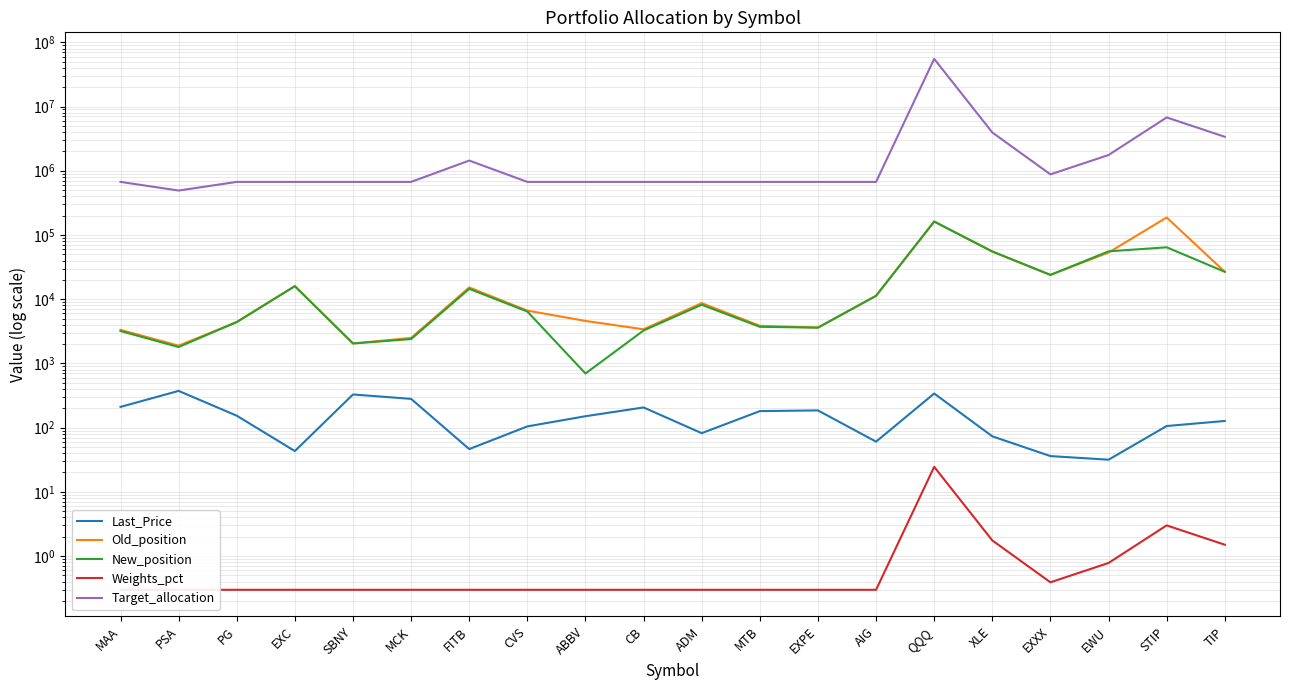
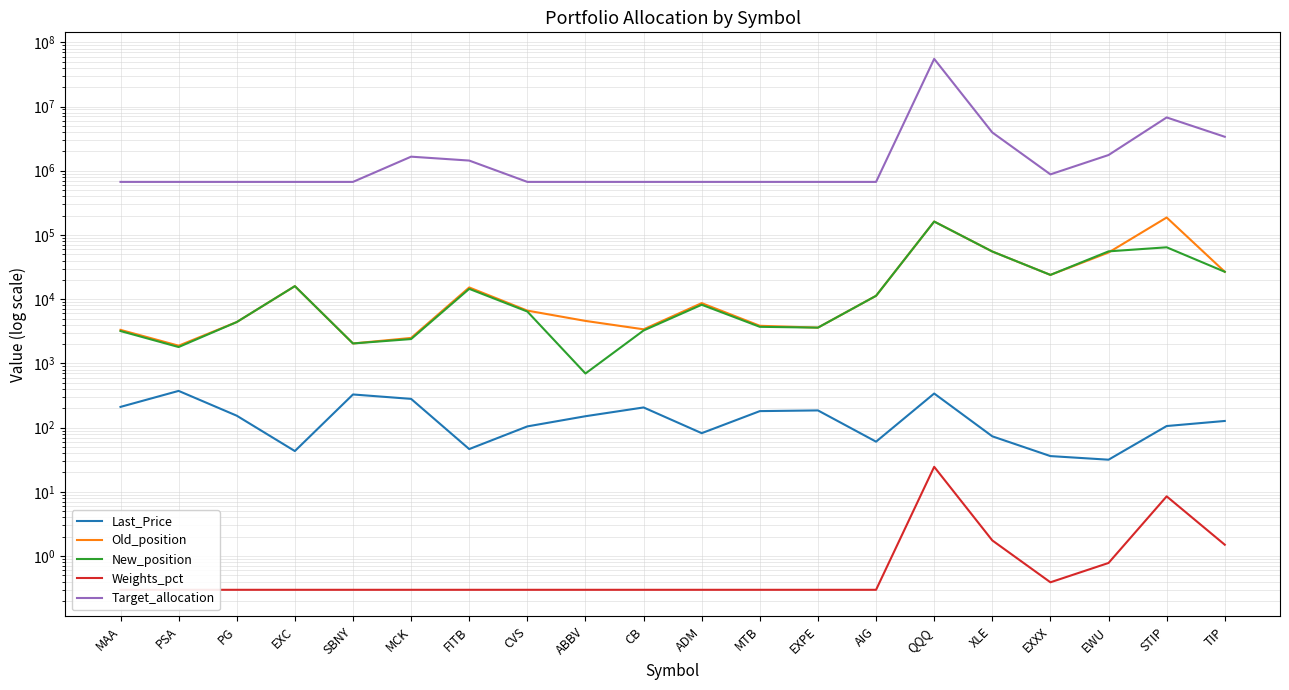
Target_allocation, PSA: 500000 -> 700000
Target_allocation, MCK: 700000 -> 1700000
Weights_pct, STIP: 3 -> 9
